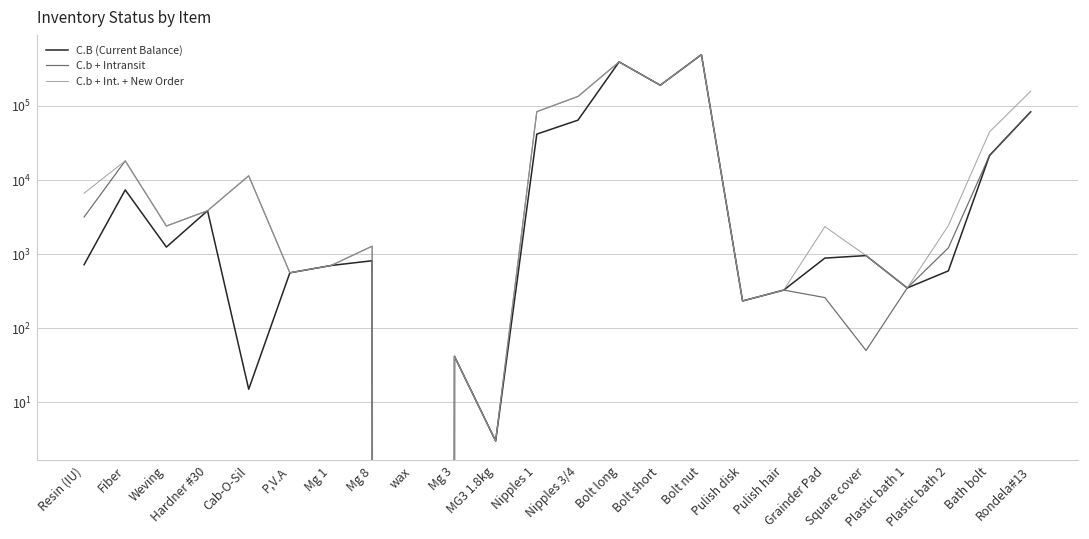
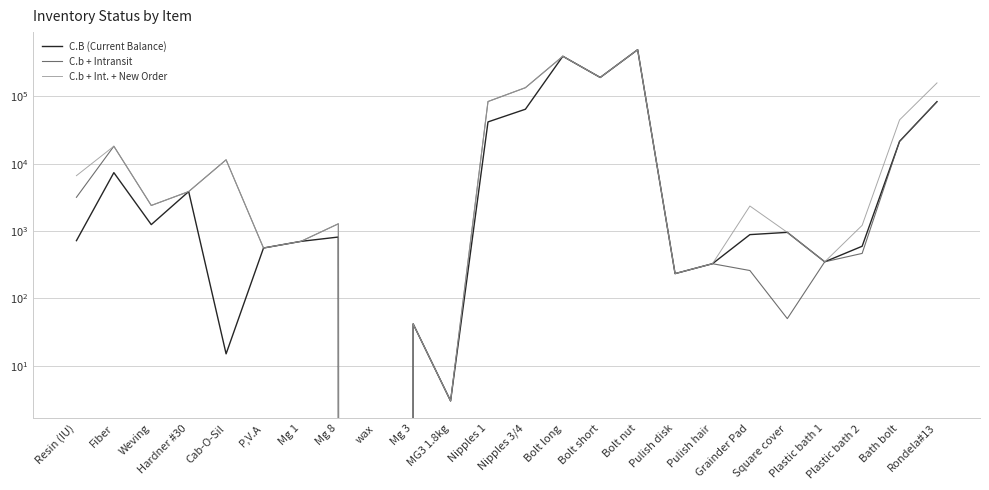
C.b + Intransit, Plastic bath 2: 1200 -> 500
C.b + Int. + New Order, Plastic bath 2: 2400 -> 1200
